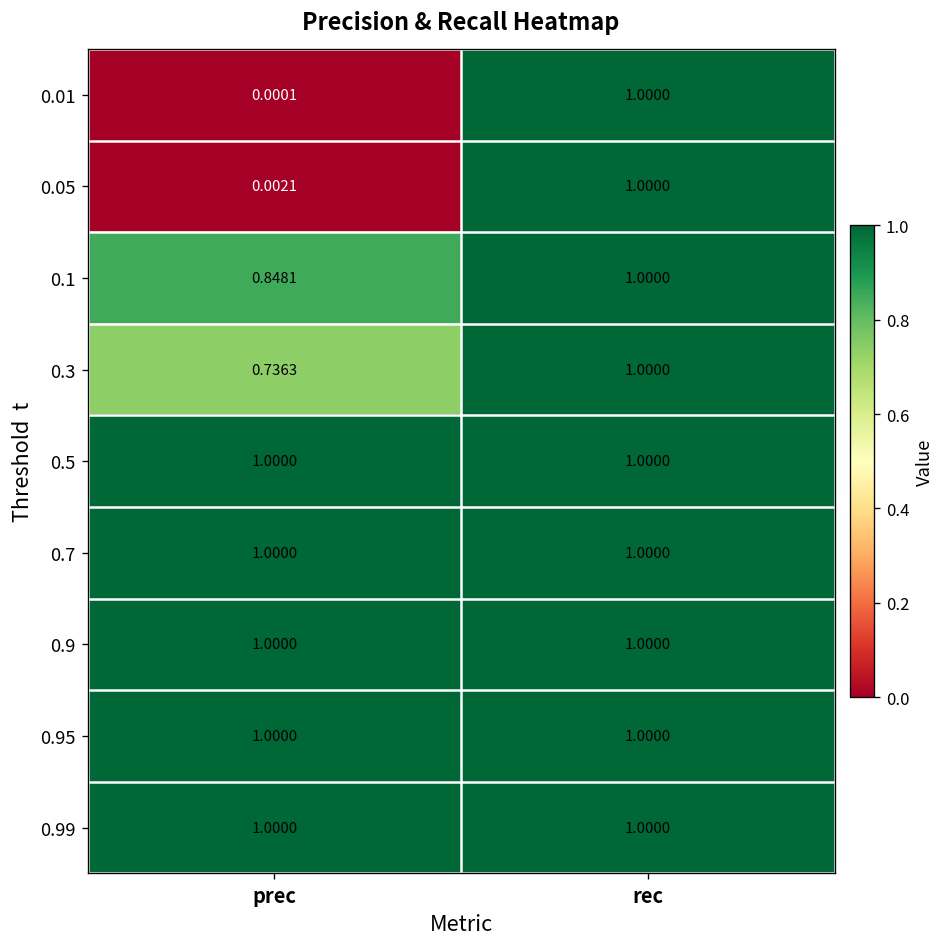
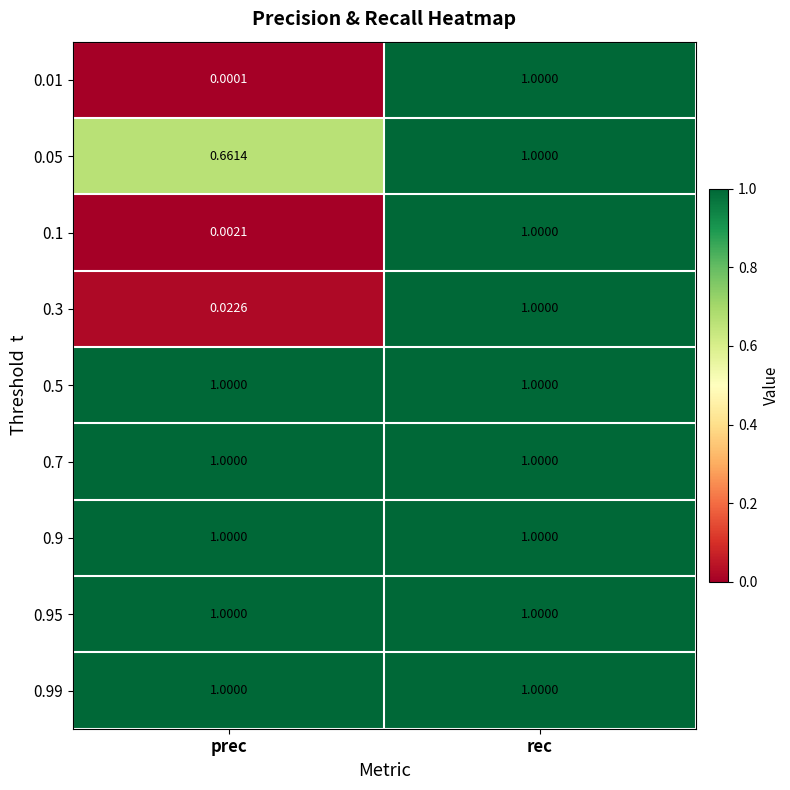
0.05, prec: 0.0021 -> 0.6614
0.1, prec: 0.8481 -> 0.0021
0.3, prec: 0.7363 -> 0.0226
